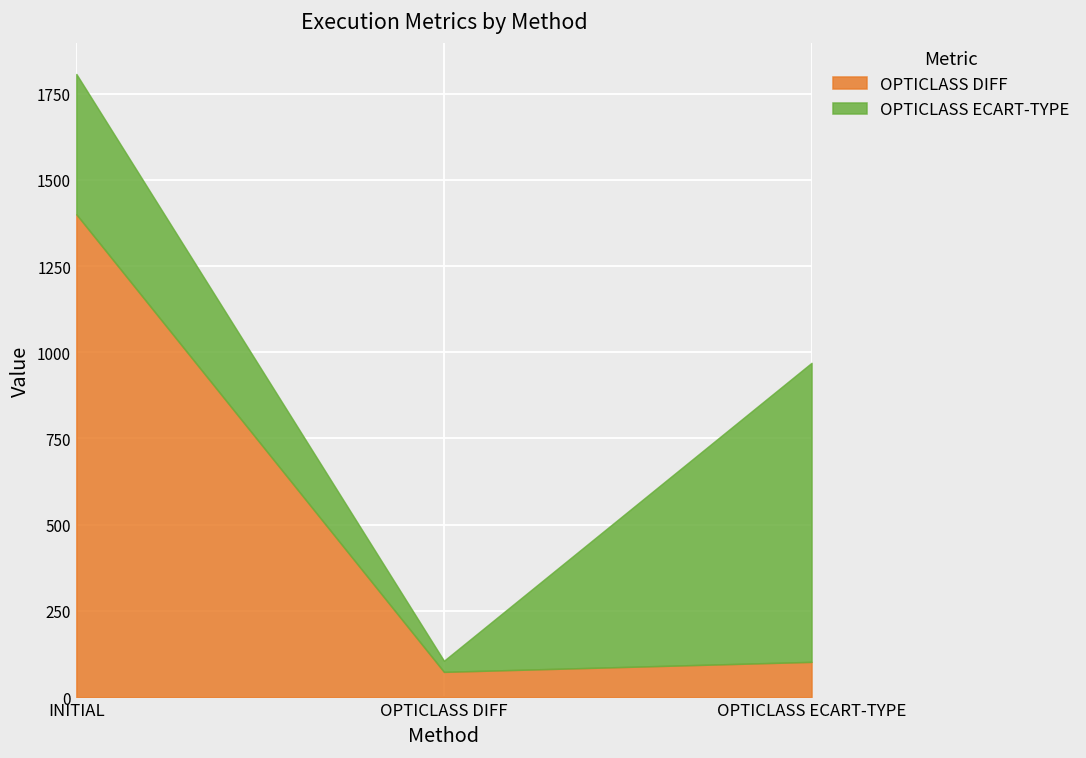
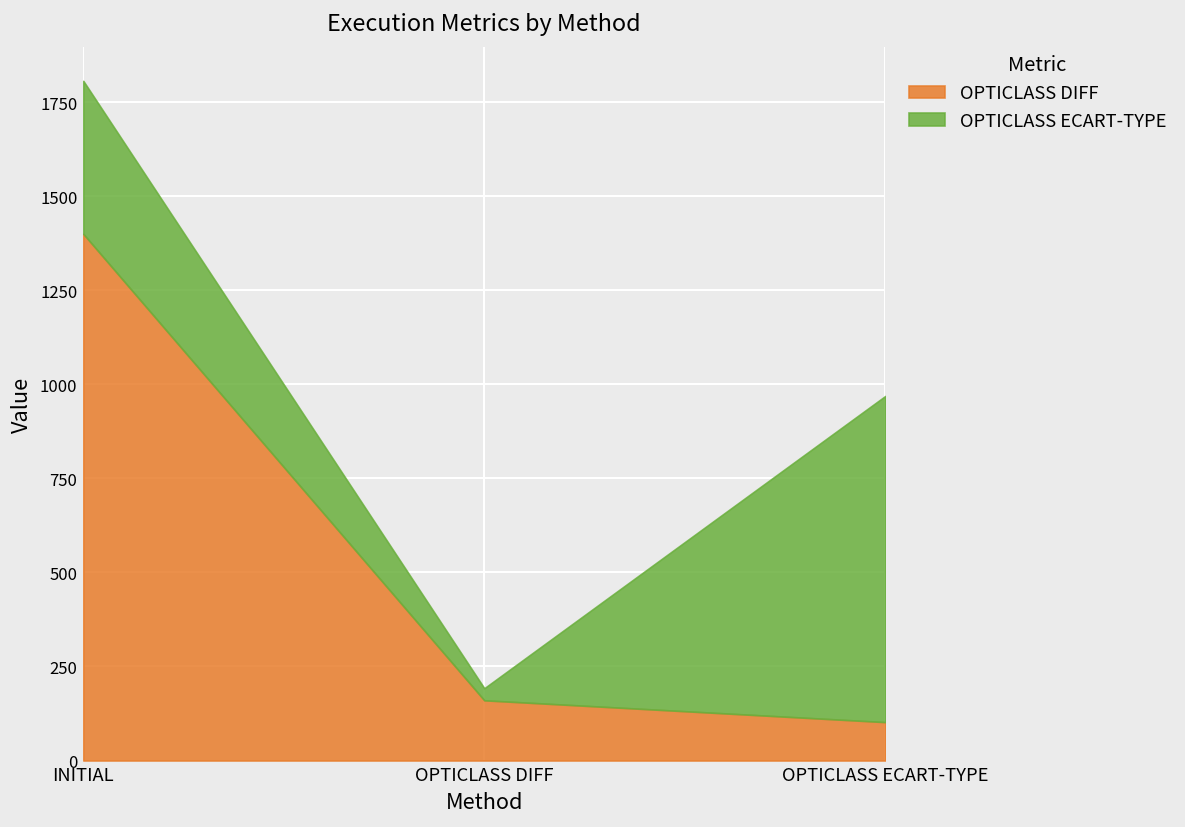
OPTICLASS DIFF, OPTICLASS DIFF: 70 -> 160
